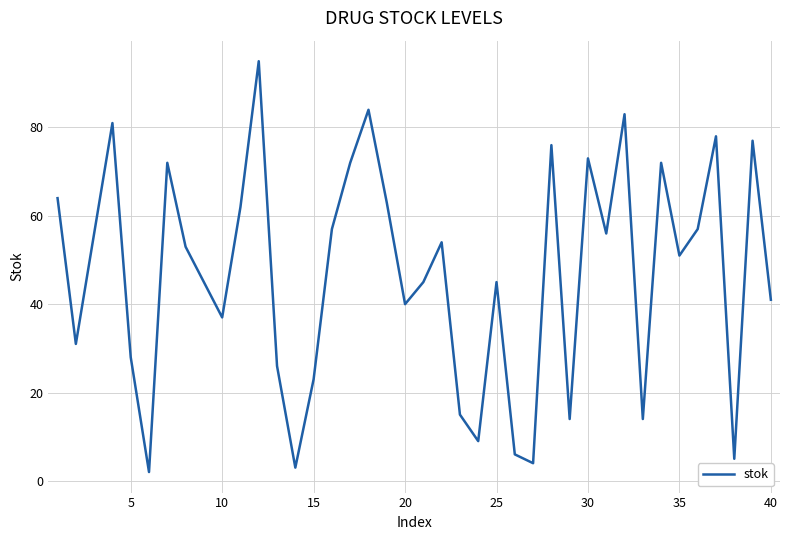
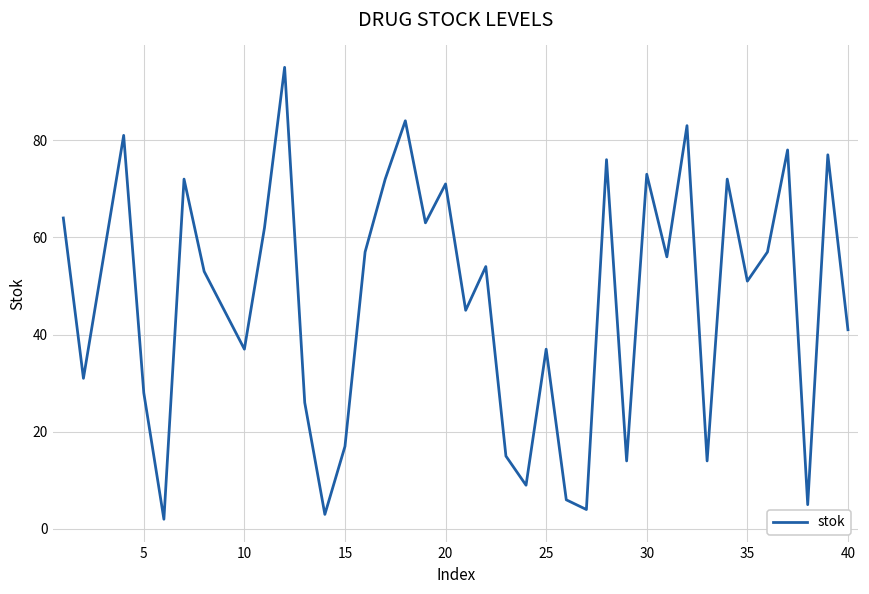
15: 23 -> 17
20: 40 -> 71
25: 45 -> 37
